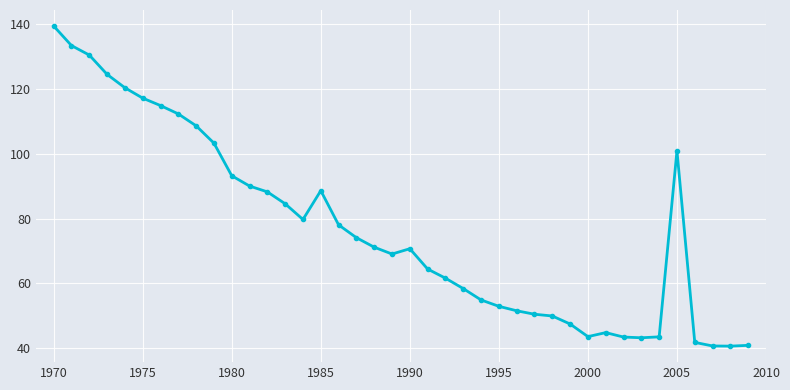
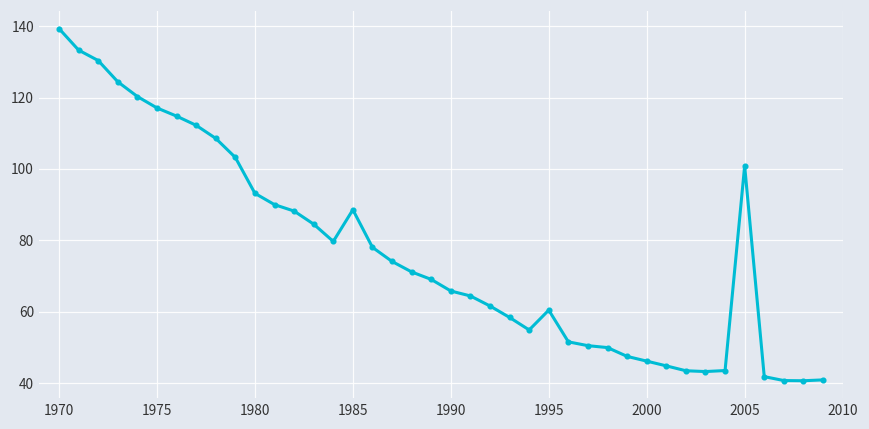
1990: 71 -> 66
1995: 53 -> 60
2000: 44 -> 46
